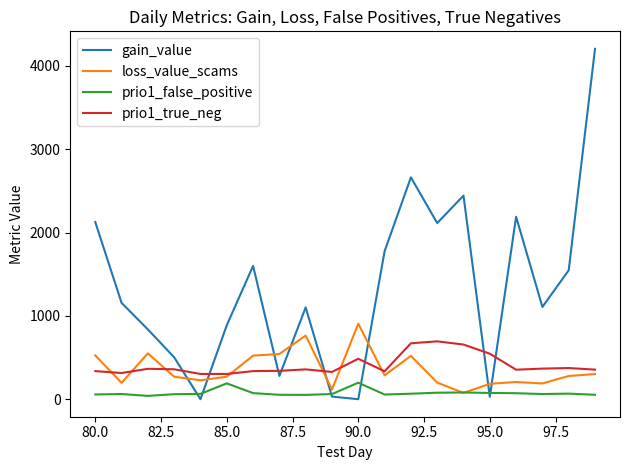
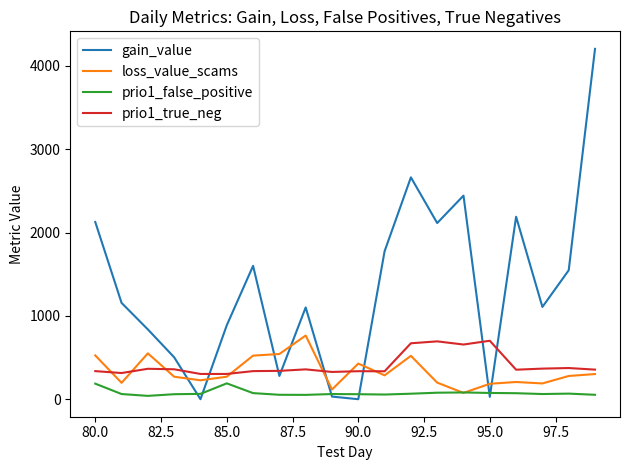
prio1_false_positive, 80.0: 100 -> 200
loss_value_scams, 90.0: 900 -> 400
prio1_false_positive, 90.0: 200 -> 100
prio1_true_neg, 90.0: 500 -> 300
prio1_true_neg, 95.0: 500 -> 700
